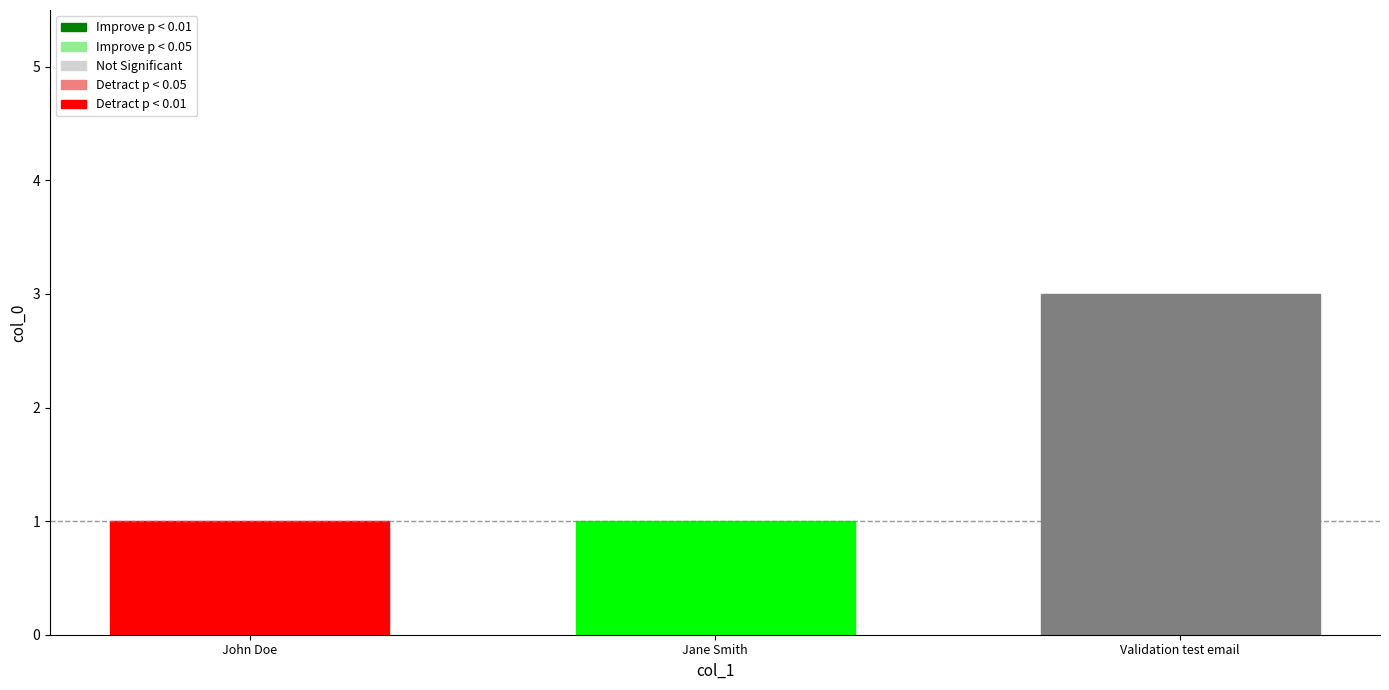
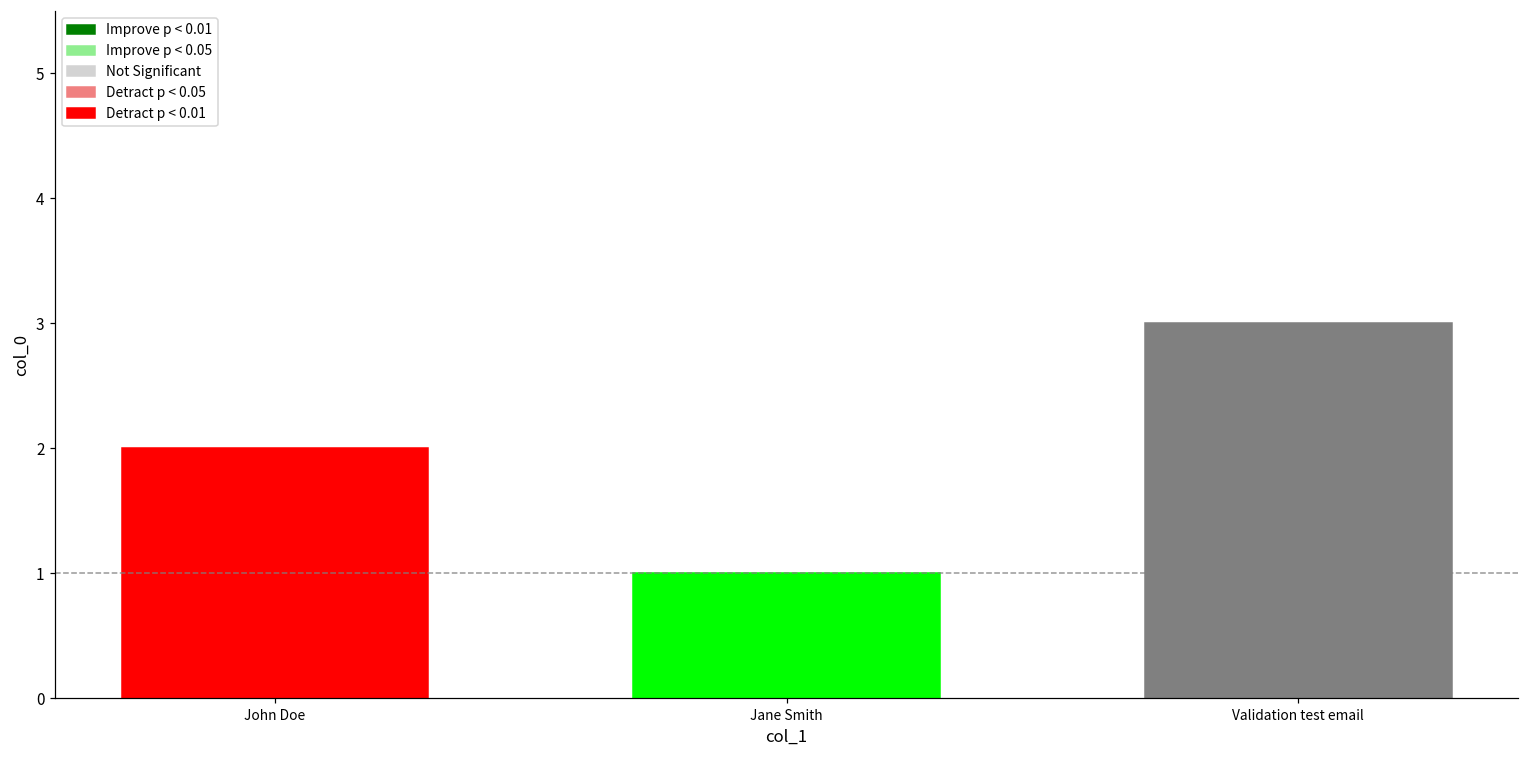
John Doe: 1 -> 2
